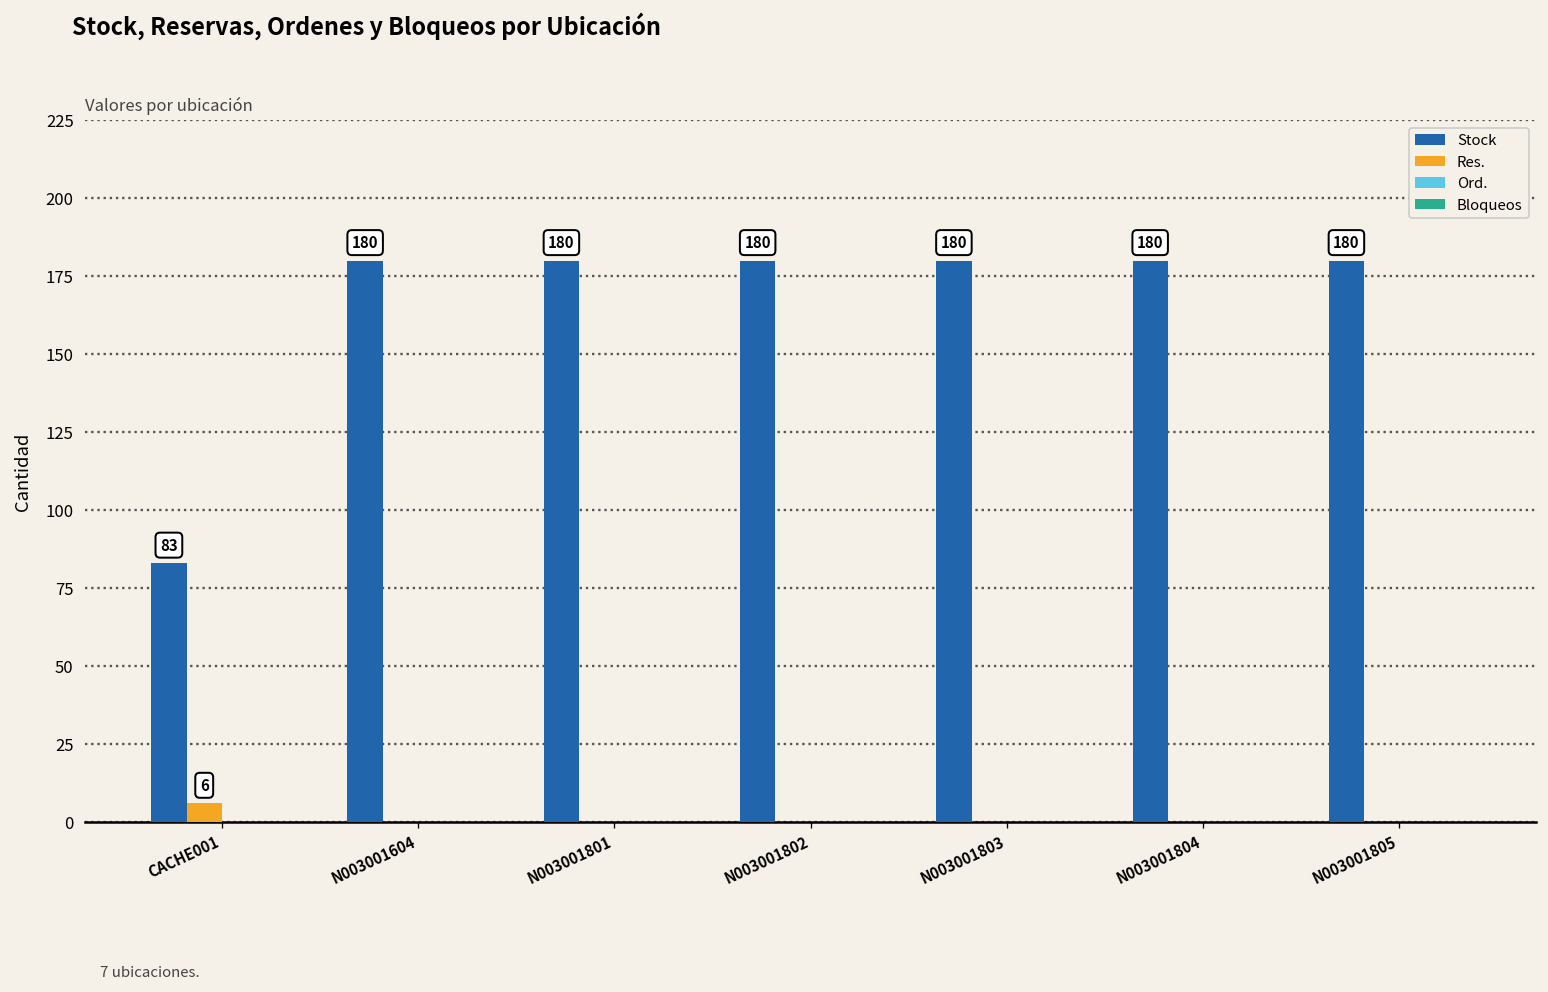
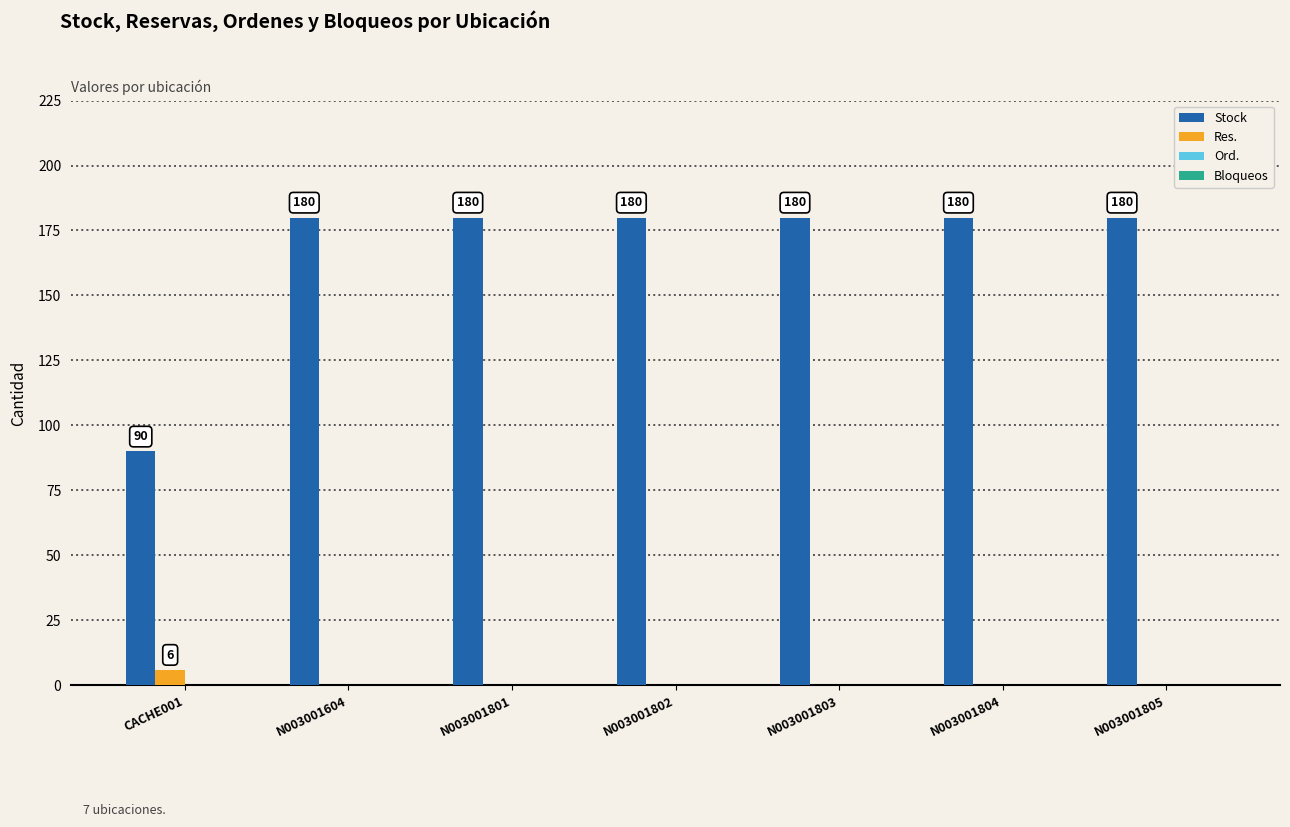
Stock, CACHE001: 83 -> 90
